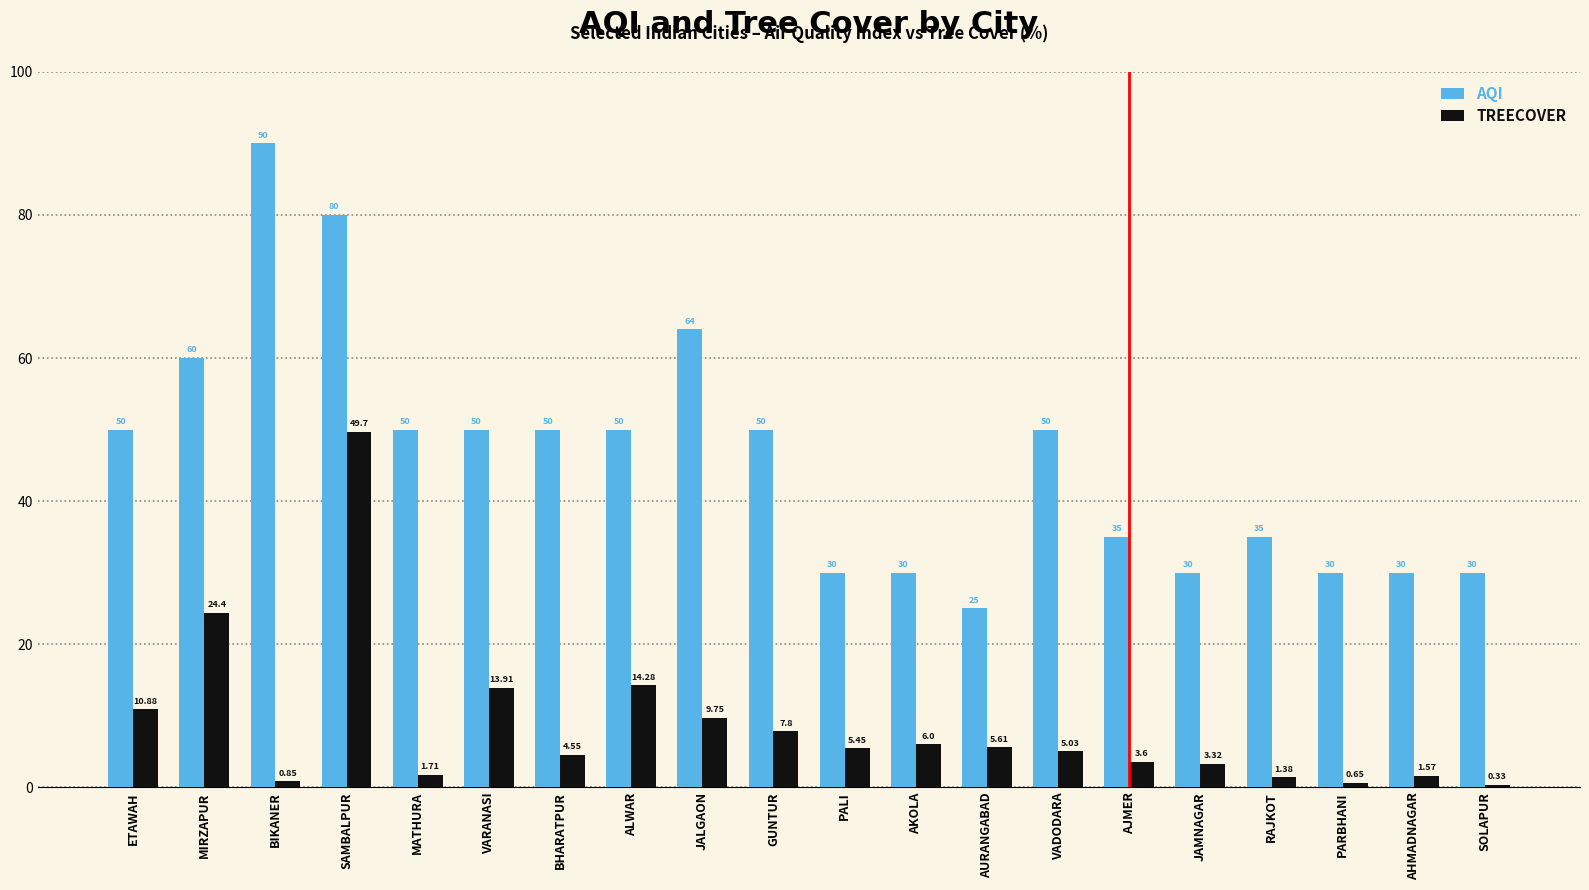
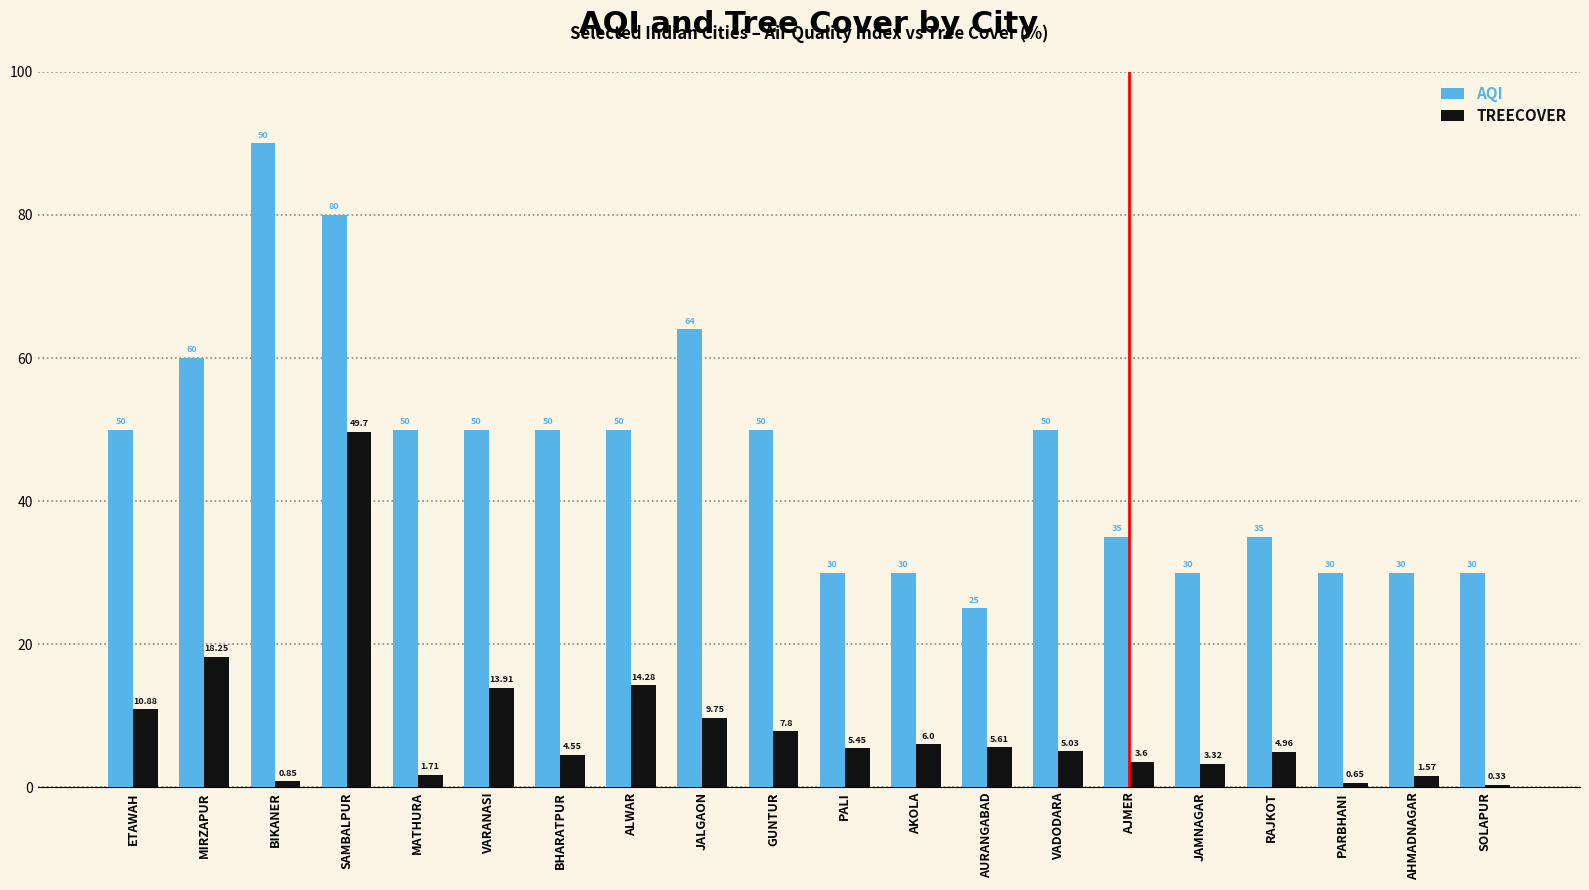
TREECOVER, MIRZAPUR: 24.4 -> 18.25
TREECOVER, RAJKOT: 1.38 -> 4.96
